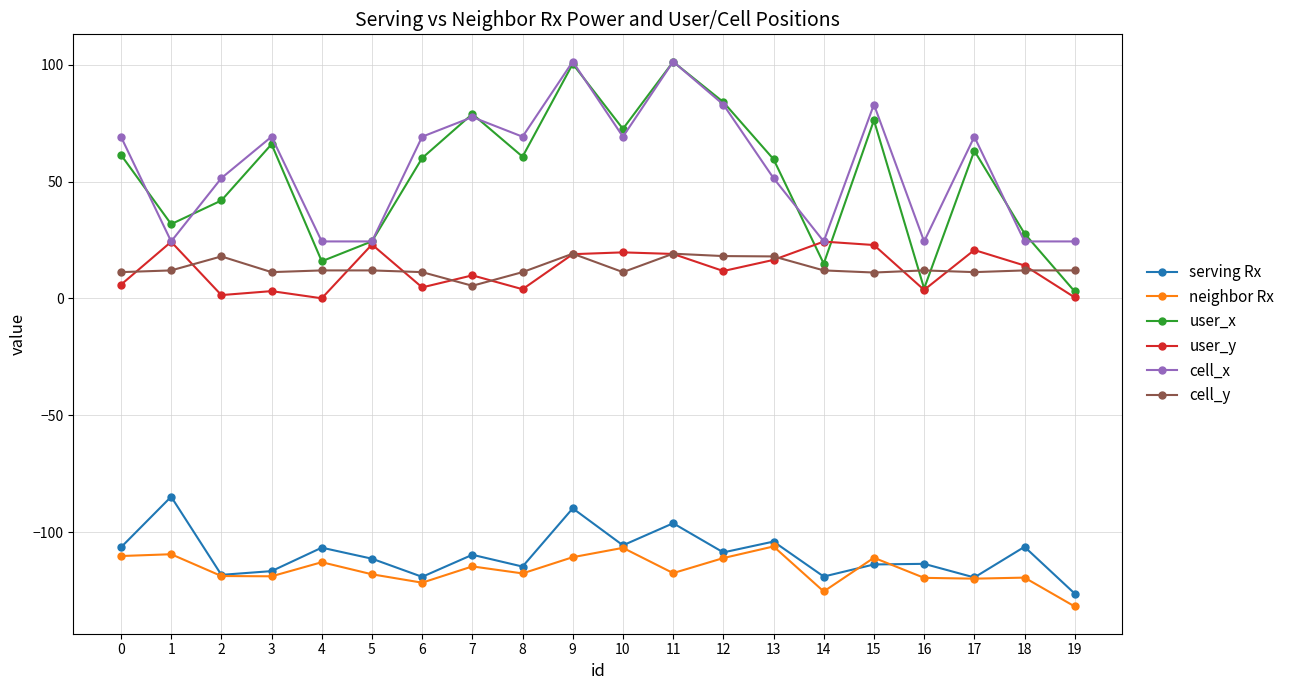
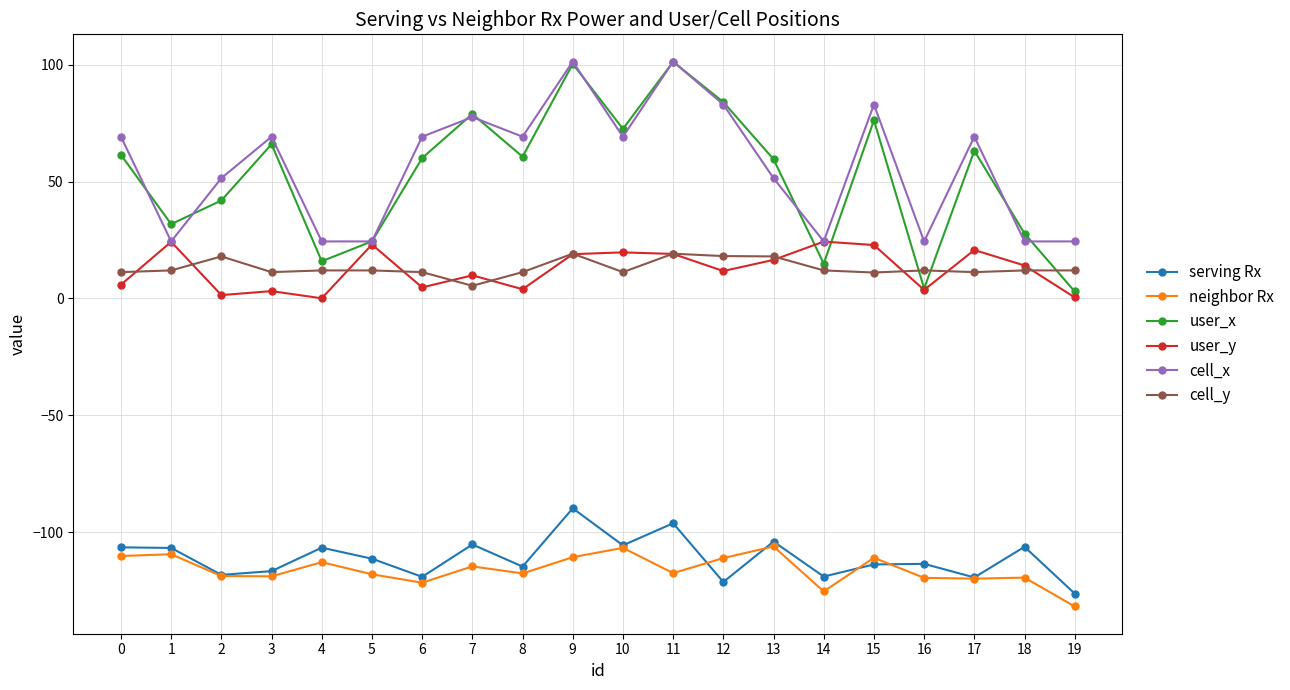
serving Rx, 1: -85 -> -107
serving Rx, 7: -110 -> -105
serving Rx, 12: -109 -> -121
